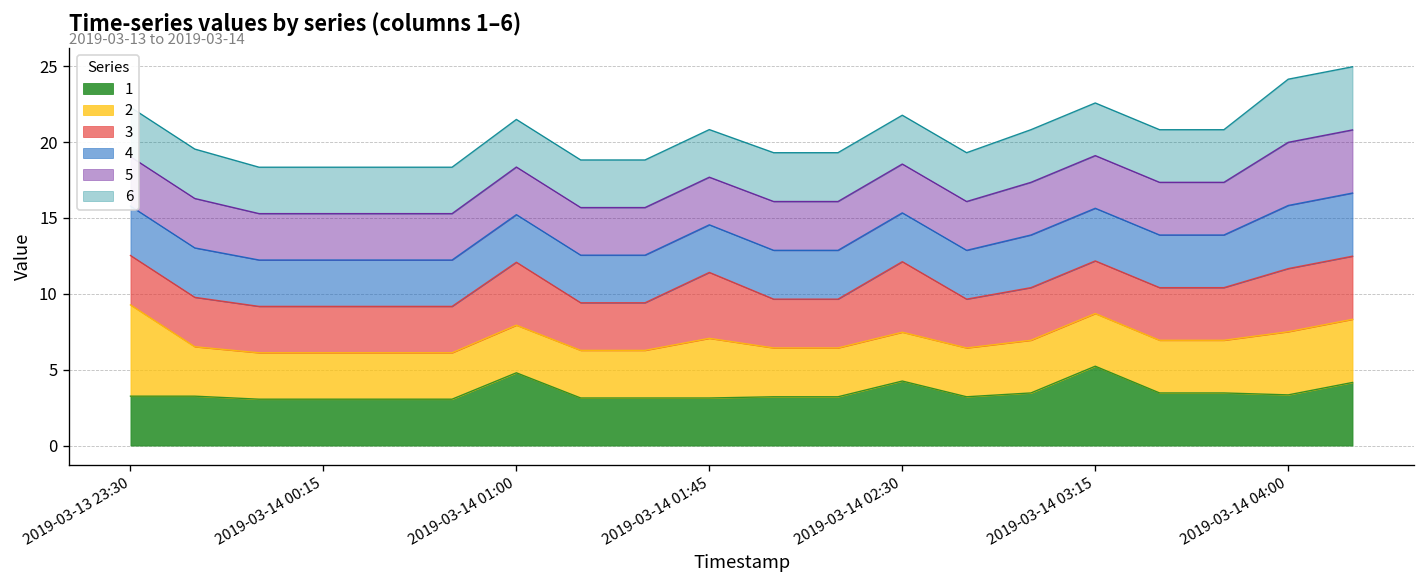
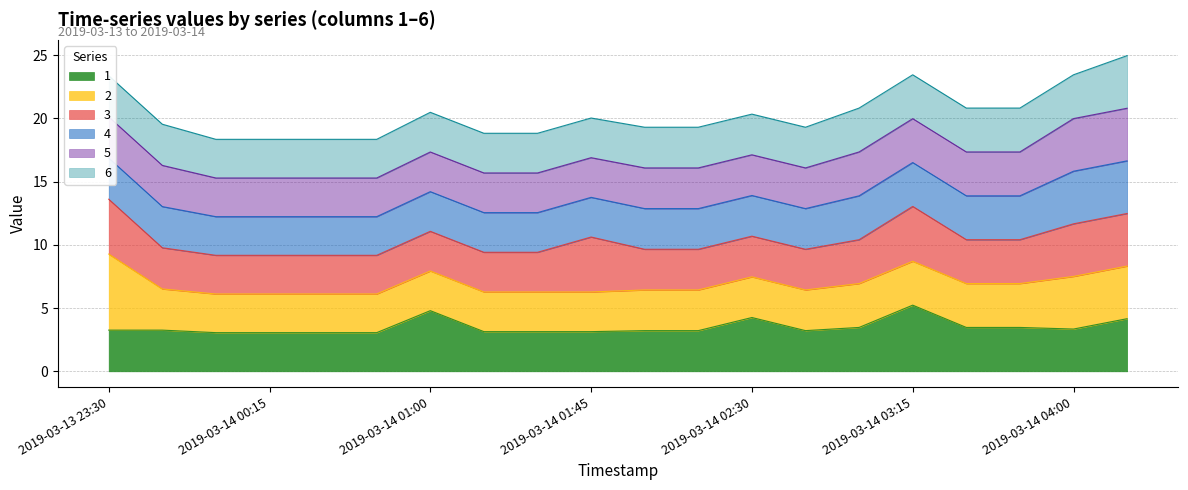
3, 2019-03-13 23:30: 3.3 -> 4.3
3, 2019-03-14 01:00: 4.1 -> 3.1
2, 2019-03-14 01:45: 3.9 -> 3.1
3, 2019-03-14 02:30: 4.6 -> 3.2
3, 2019-03-14 03:15: 3.5 -> 4.3
6, 2019-03-14 04:00: 4.2 -> 3.5
